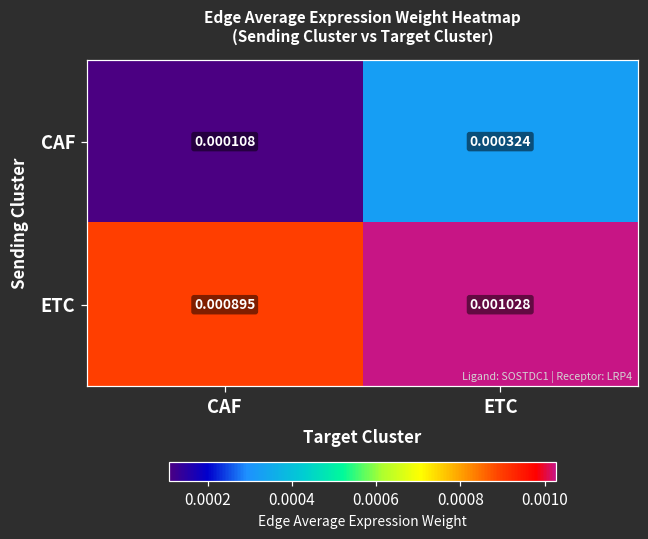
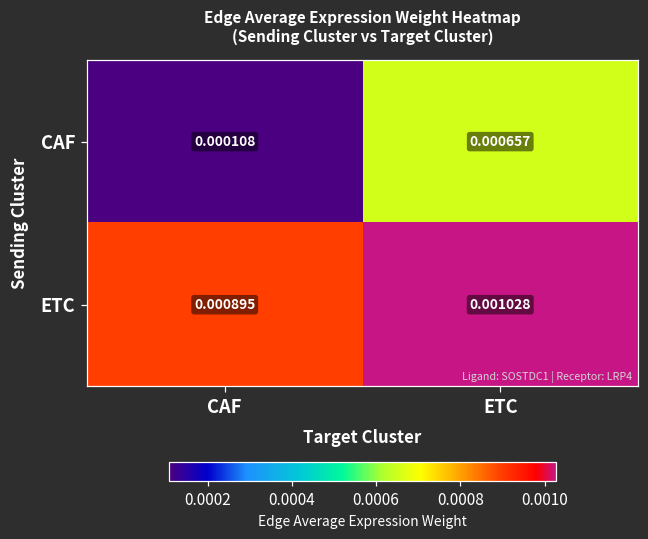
CAF, ETC: 0.000324 -> 0.000657
